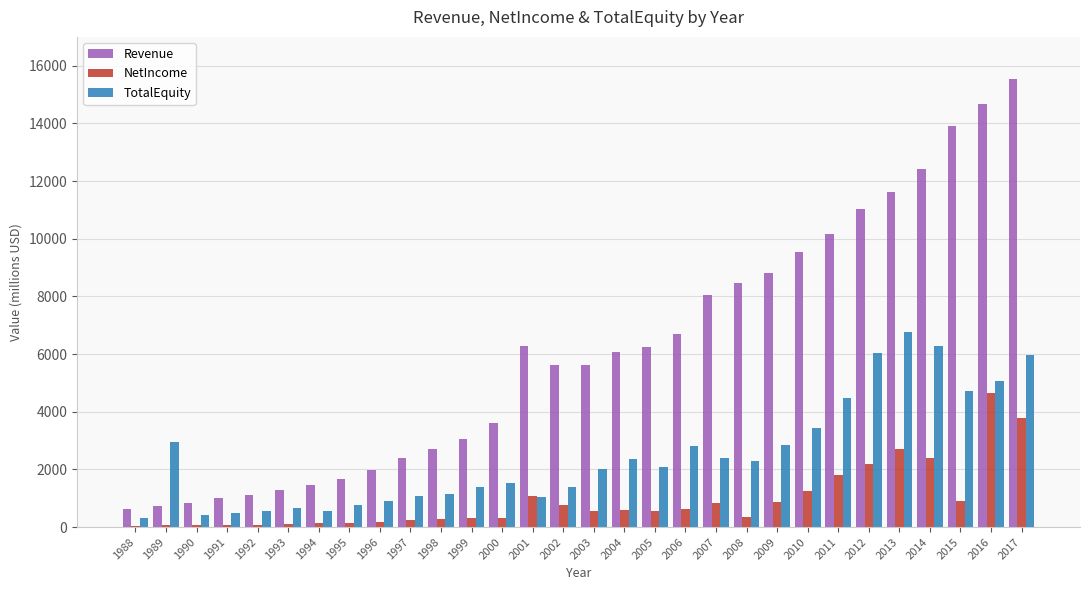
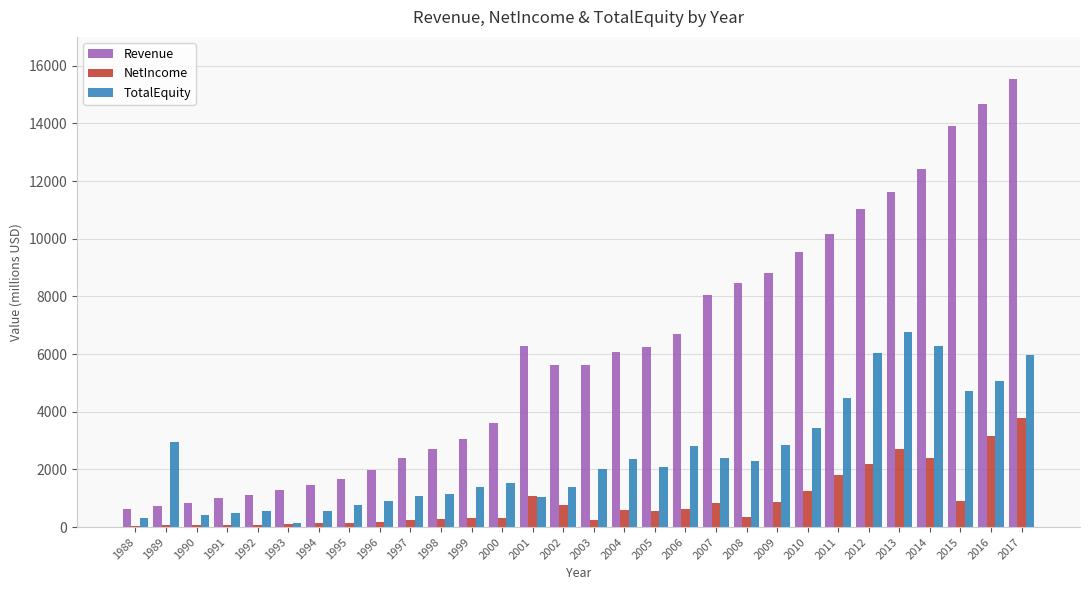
TotalEquity, 1993: 600 -> 200
NetIncome, 2003: 600 -> 300
NetIncome, 2016: 4600 -> 3100
